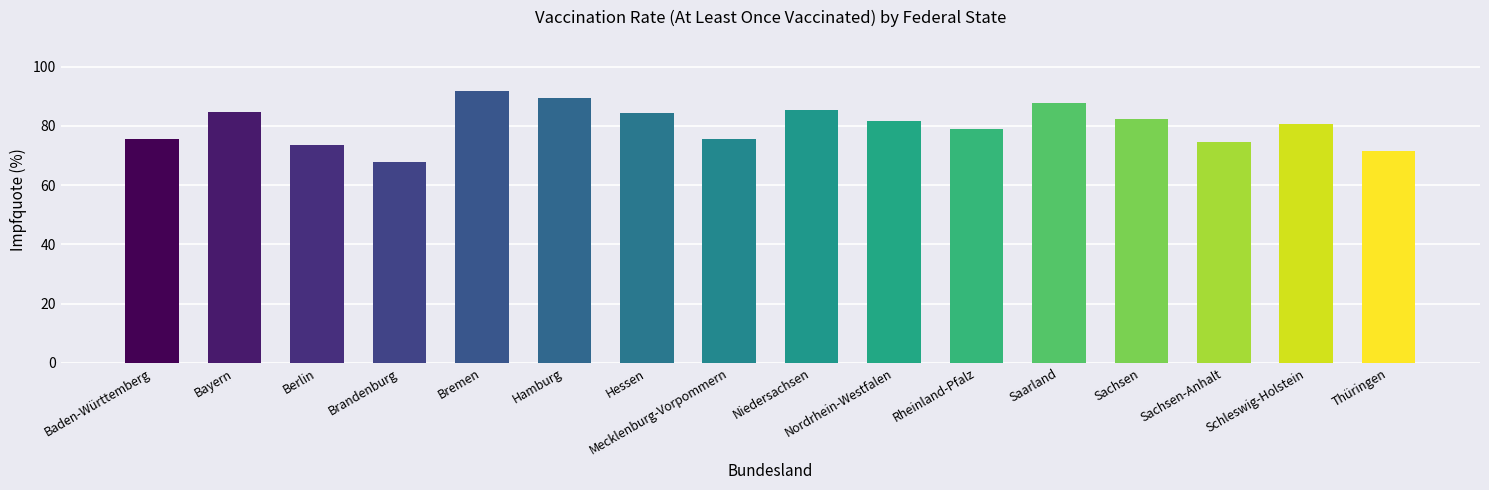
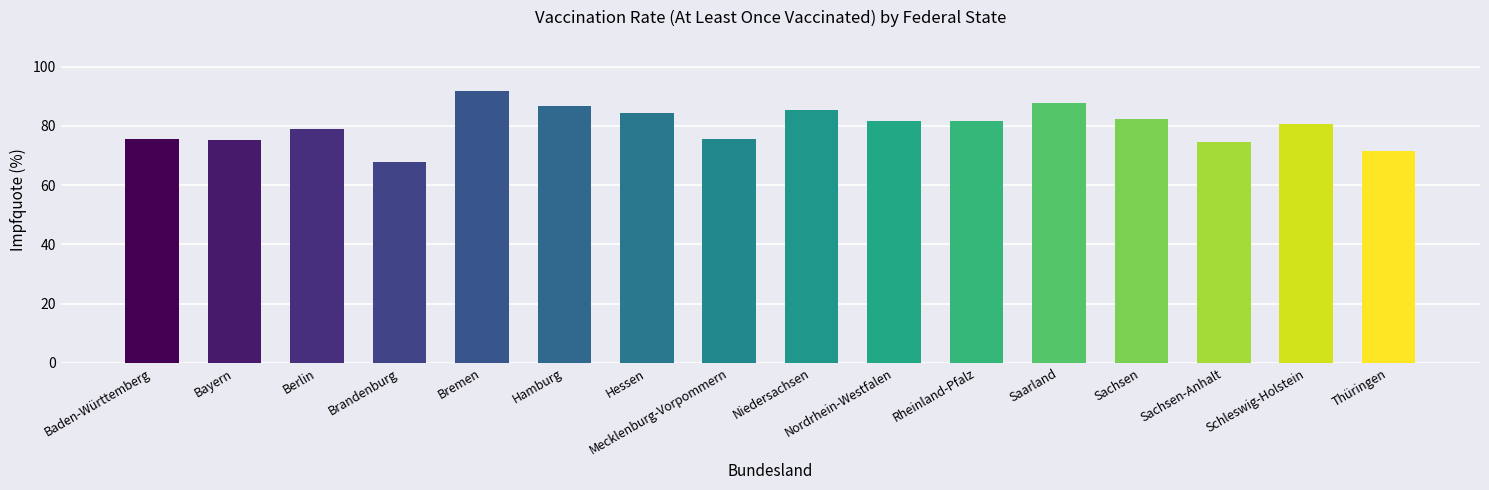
Bayern: 85 -> 75
Berlin: 74 -> 79
Hamburg: 90 -> 87
Rheinland-Pfalz: 79 -> 82
